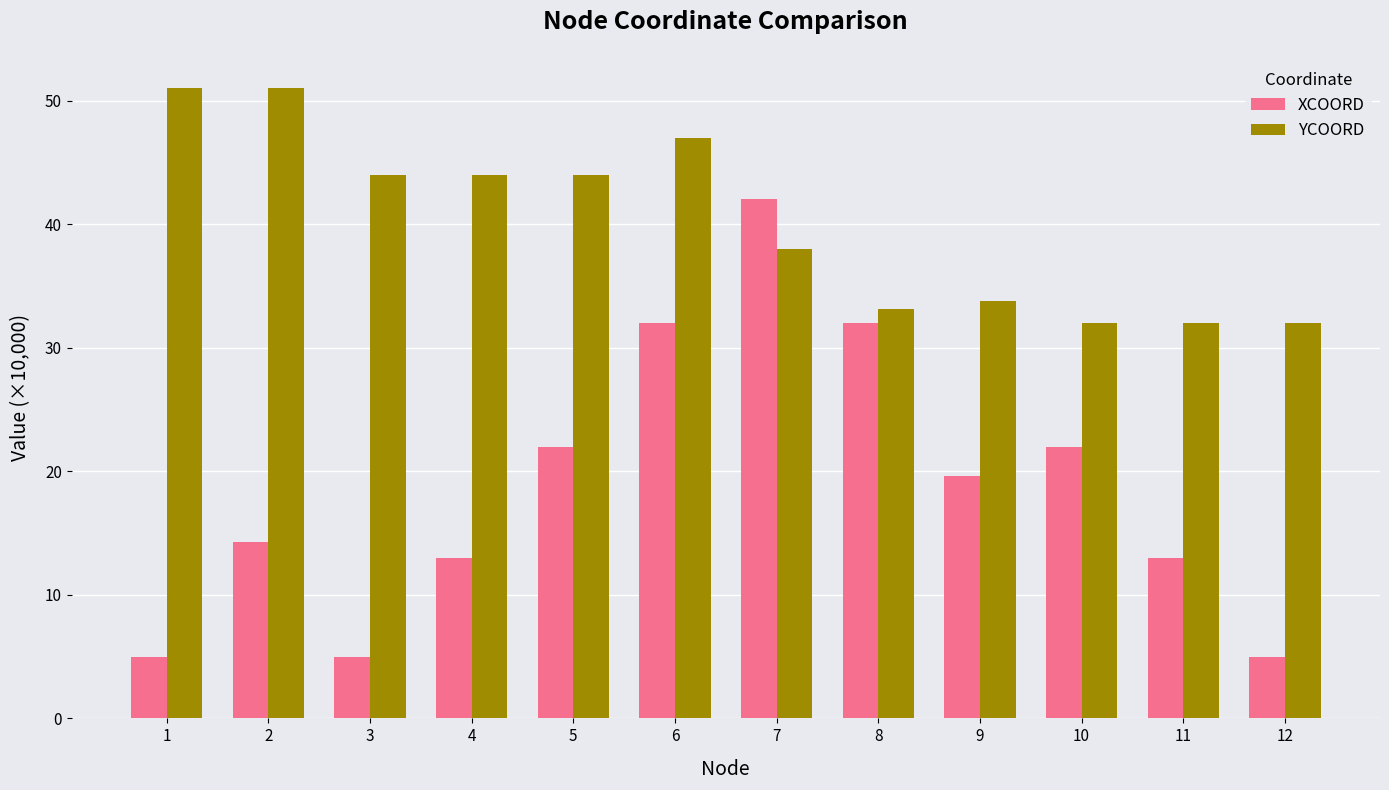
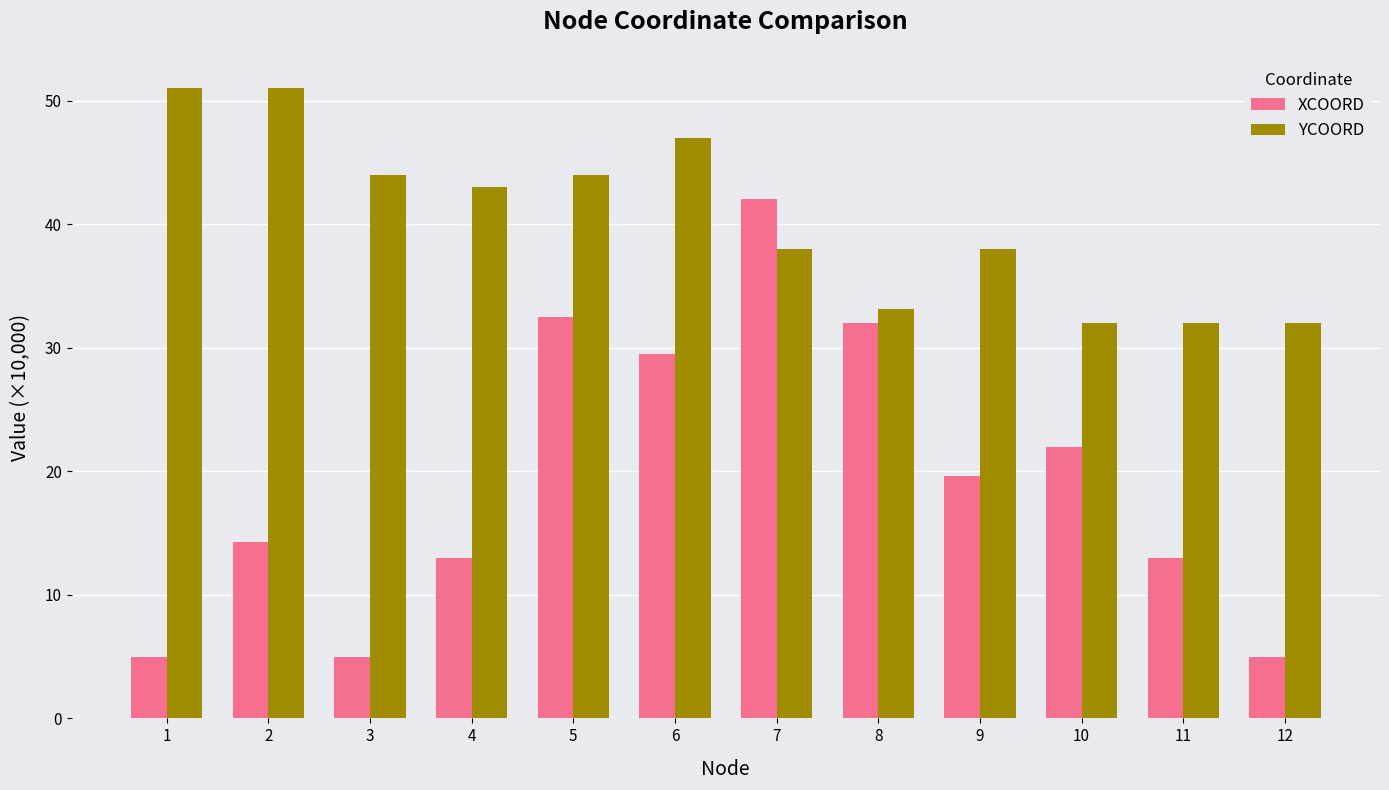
YCOORD, 4: 44.0 -> 43.0
XCOORD, 5: 22.0 -> 32.5
XCOORD, 6: 32.0 -> 29.5
YCOORD, 9: 33.8 -> 38.0
